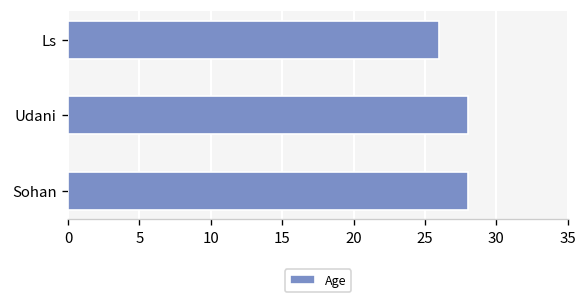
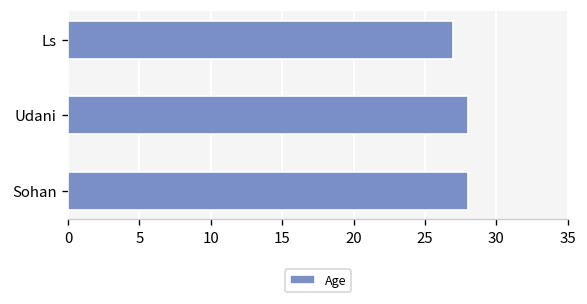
Ls: 26 -> 27
